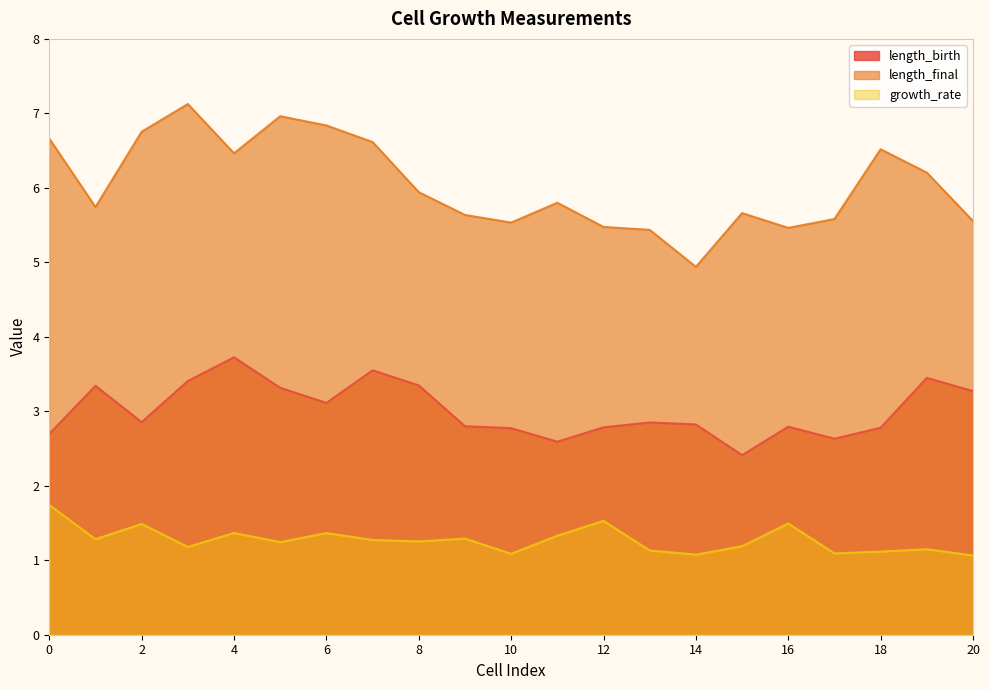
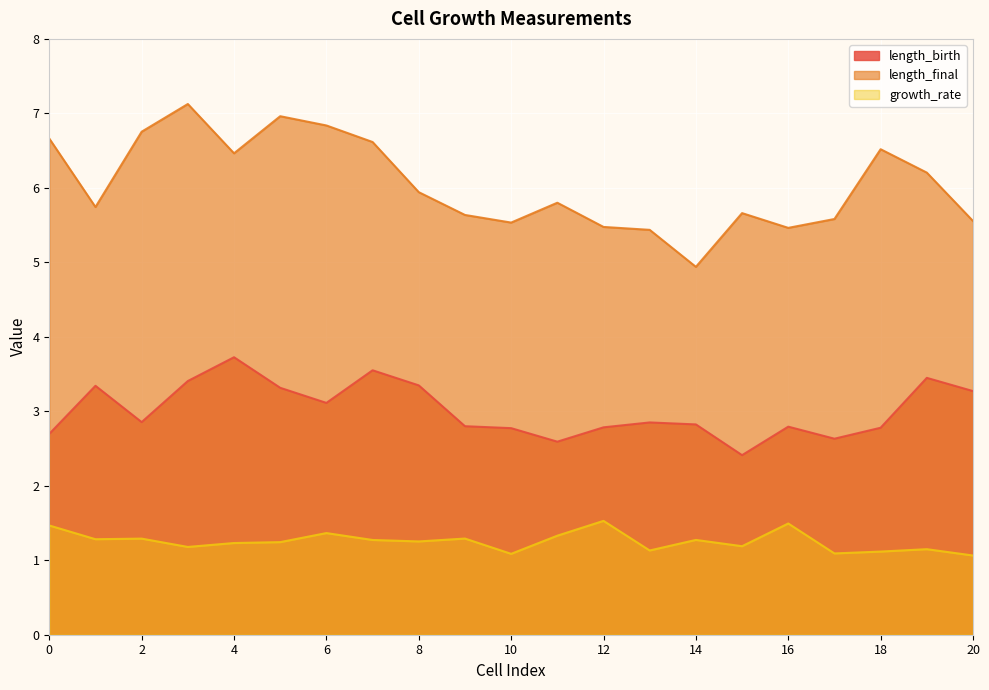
growth_rate, 0: 1.7 -> 1.5
growth_rate, 2: 1.5 -> 1.3
growth_rate, 4: 1.4 -> 1.2
growth_rate, 14: 1.1 -> 1.3
